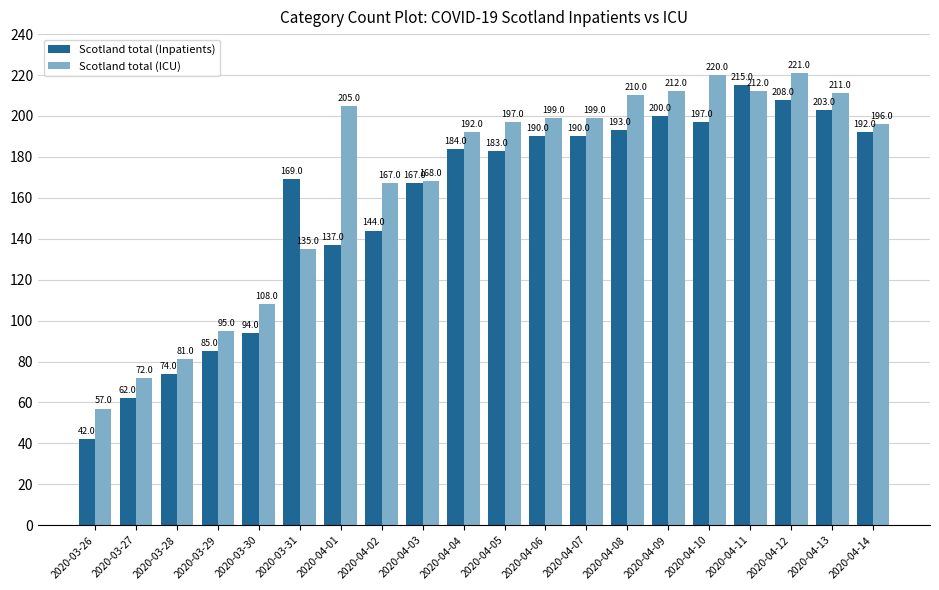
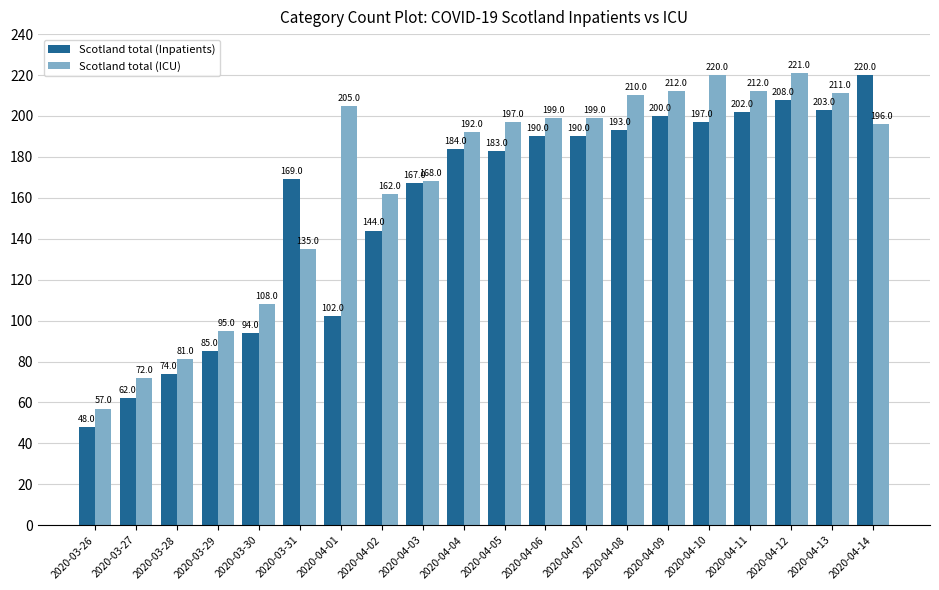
Scotland total (Inpatients), 2020-03-26: 42.0 -> 48.0
Scotland total (Inpatients), 2020-04-01: 137.0 -> 102.0
Scotland total (ICU), 2020-04-02: 167.0 -> 162.0
Scotland total (Inpatients), 2020-04-11: 215.0 -> 202.0
Scotland total (Inpatients), 2020-04-14: 192.0 -> 220.0
